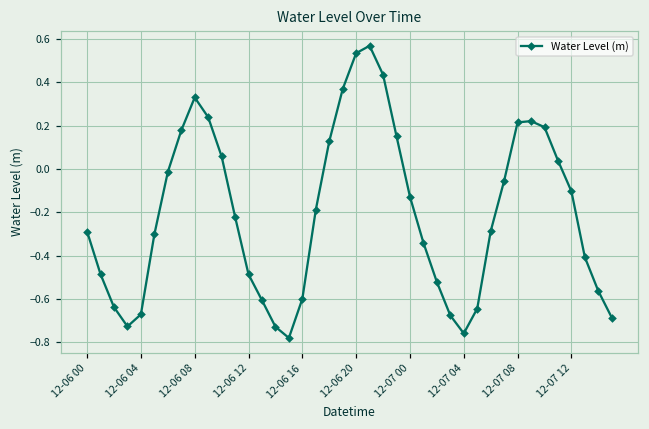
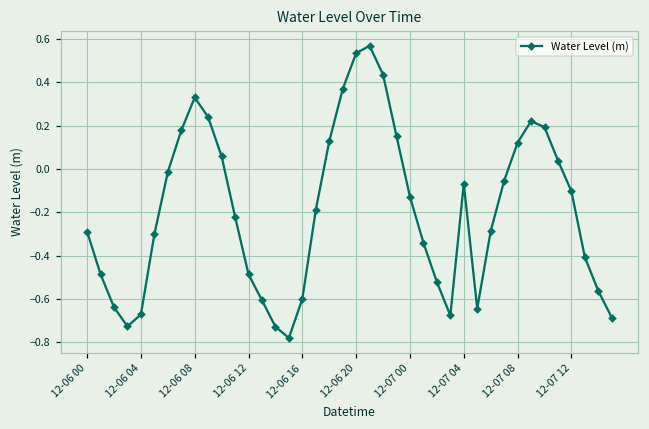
12-07 04: -0.76 -> -0.07
12-07 08: 0.22 -> 0.12
